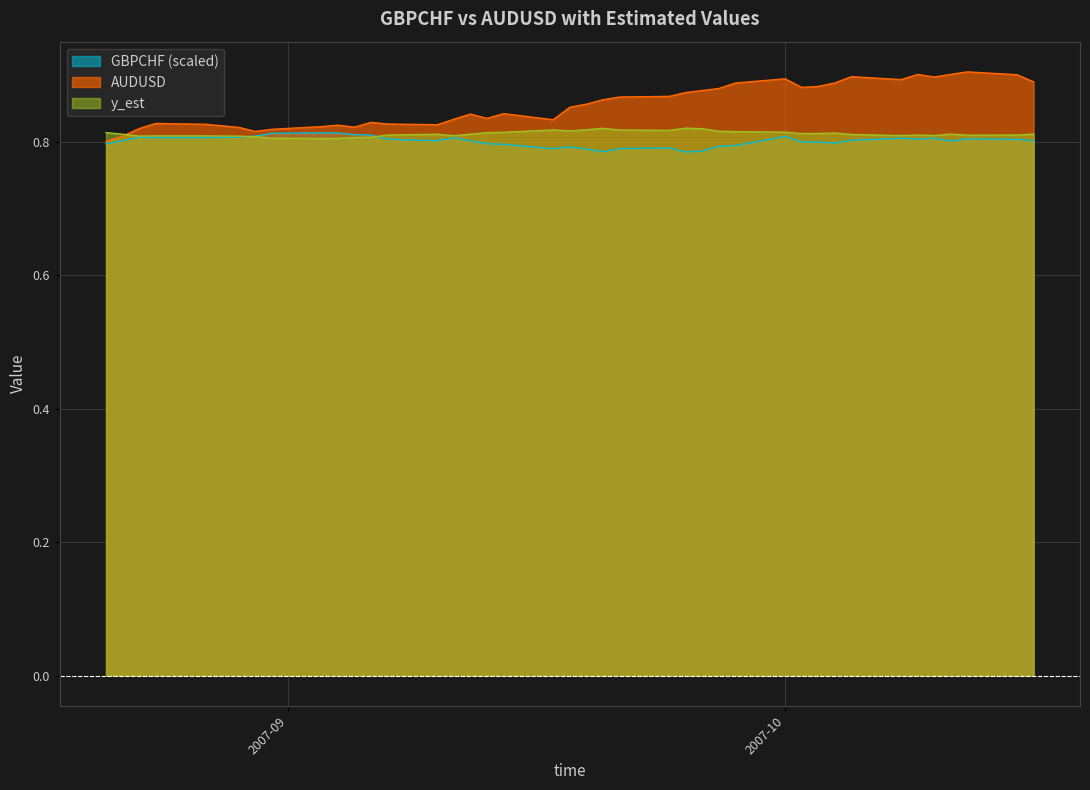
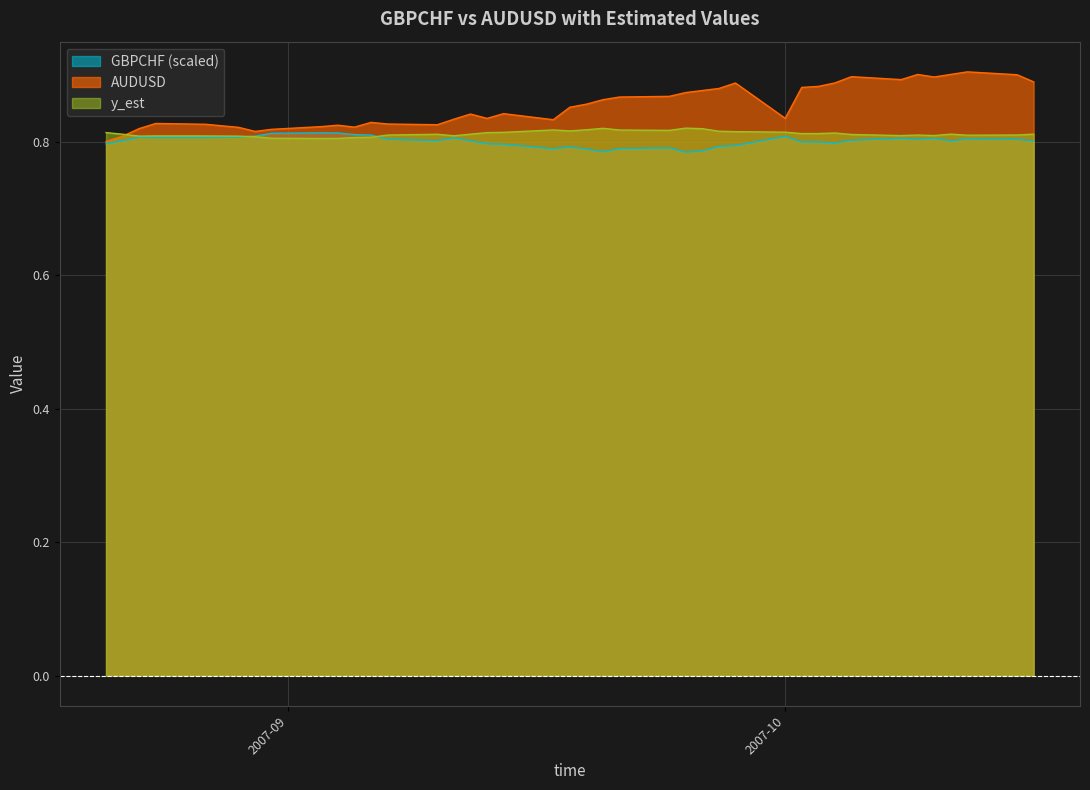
AUDUSD, 2007-10: 0.89 -> 0.83
